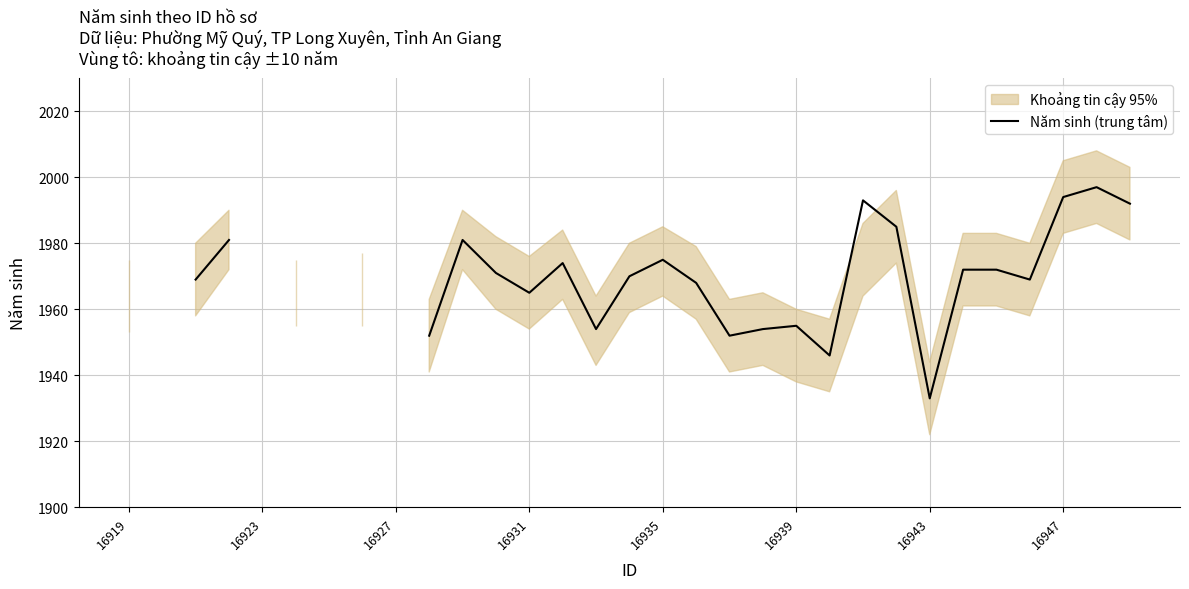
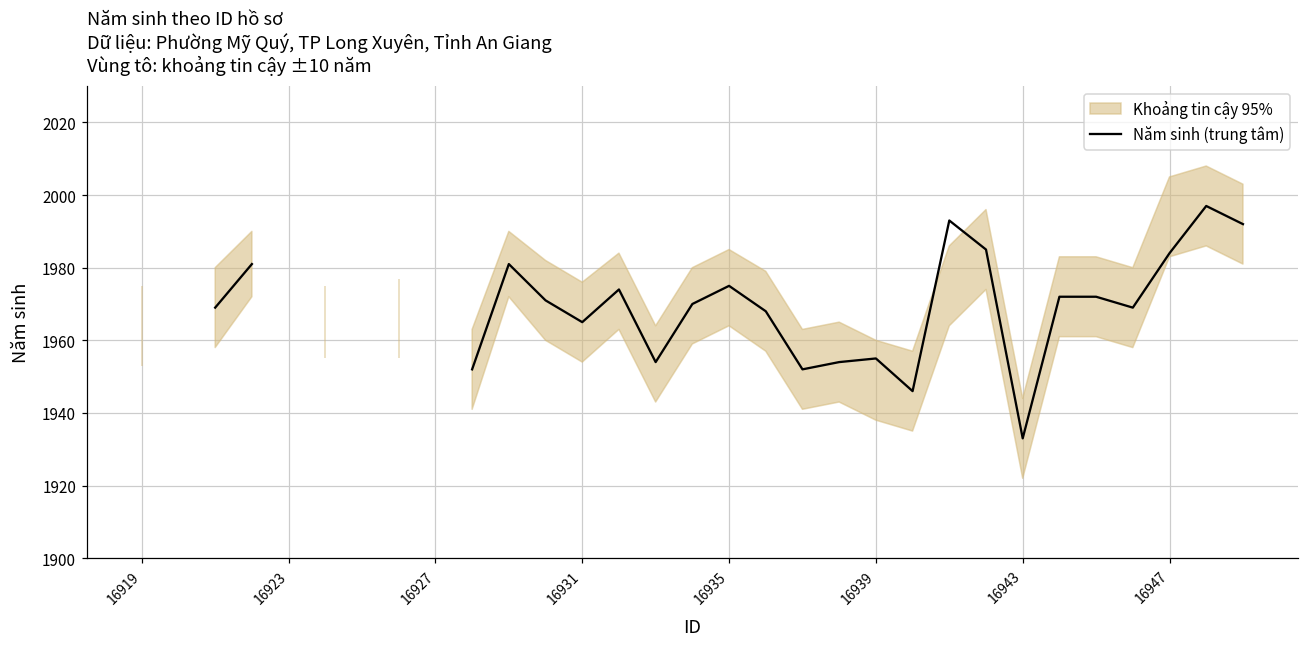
16947: 1994 -> 1984
